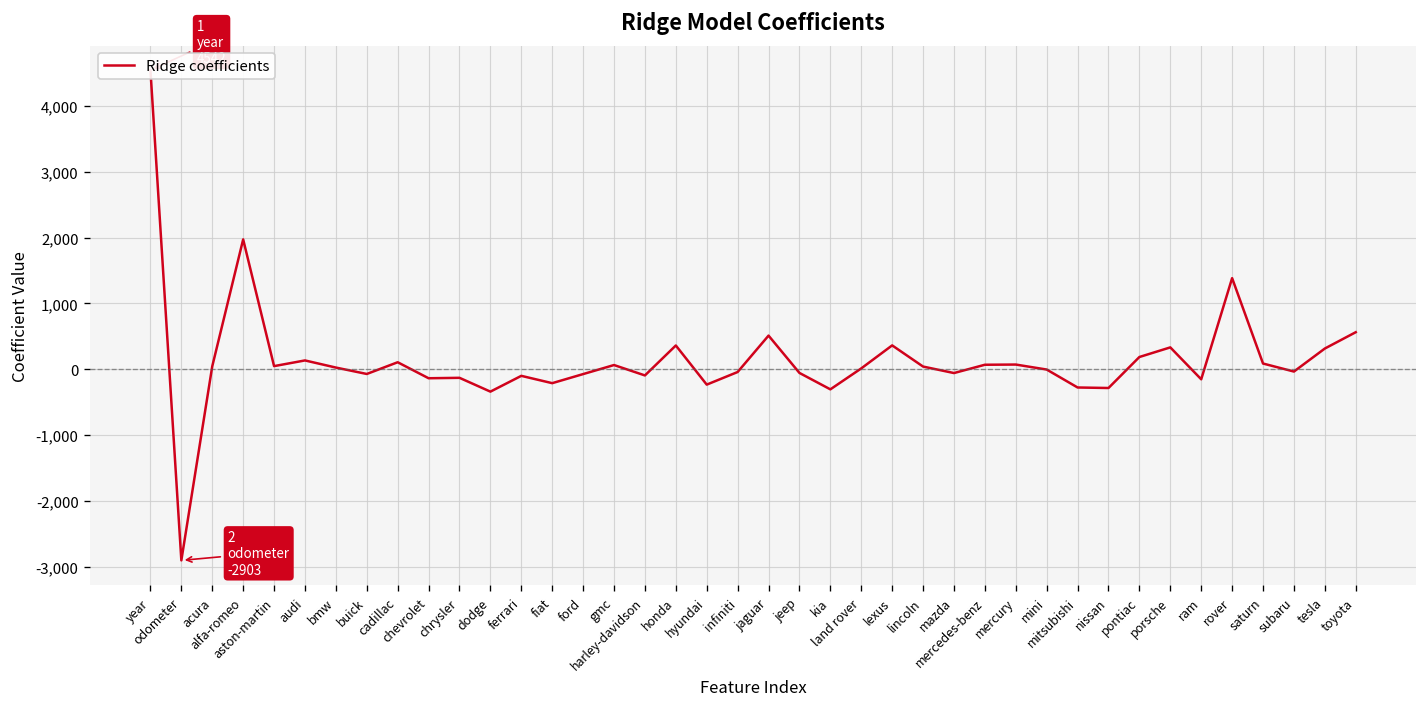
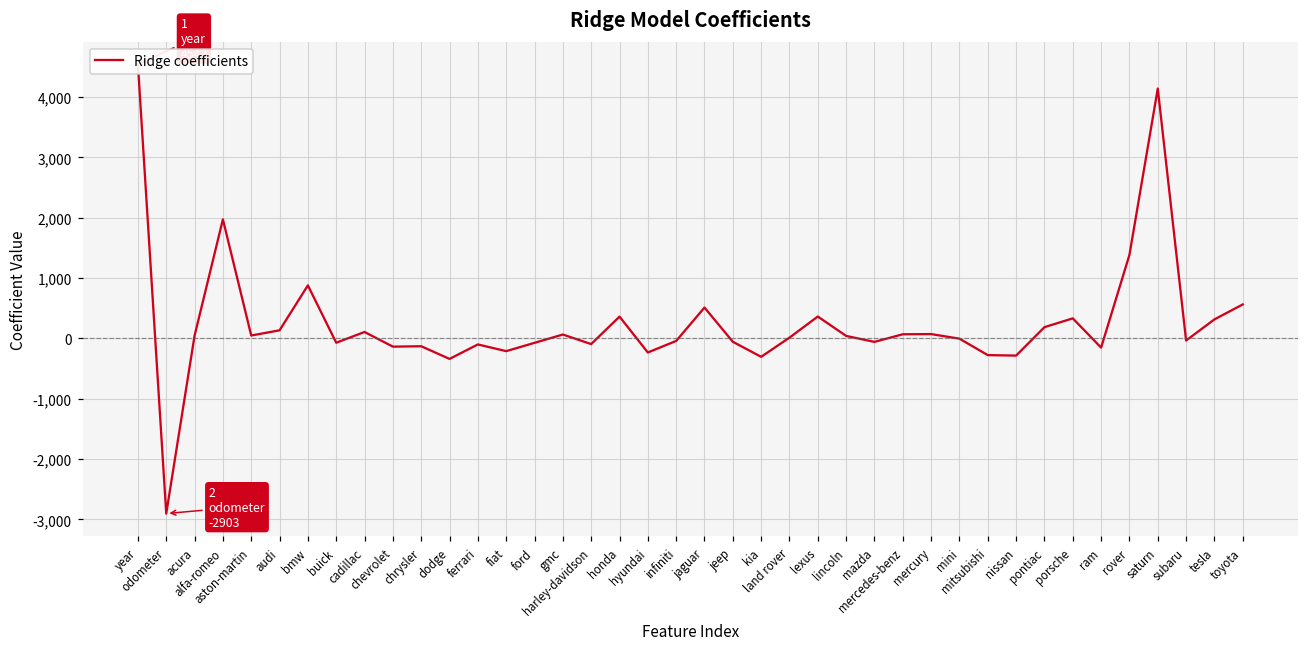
bmw: 0 -> 900
saturn: 100 -> 4,100
